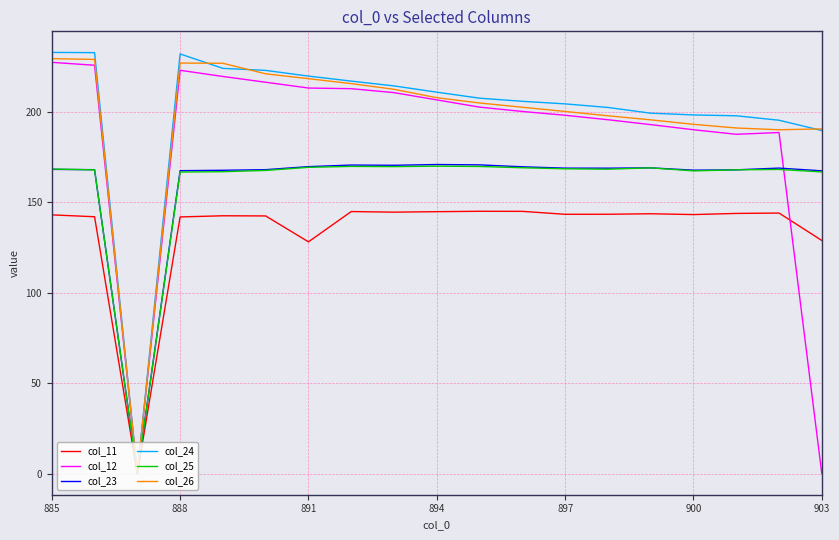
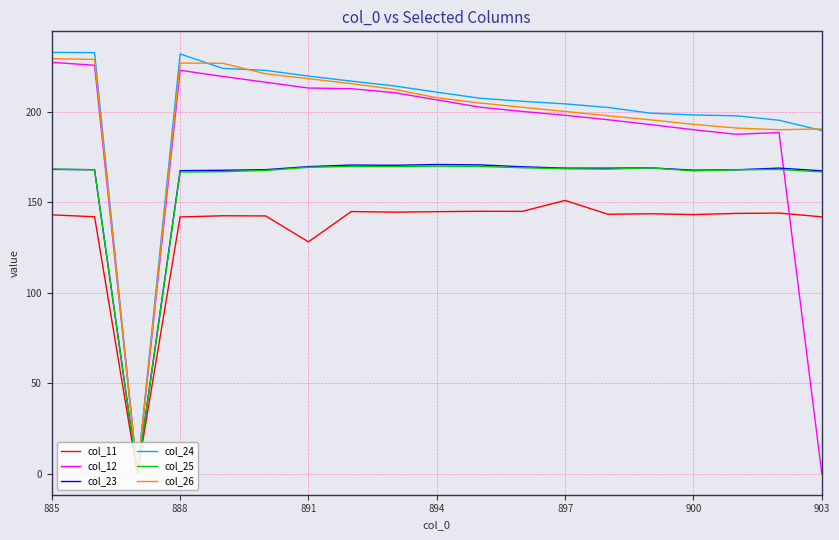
col_11, 897: 143 -> 151
col_11, 903: 129 -> 142
